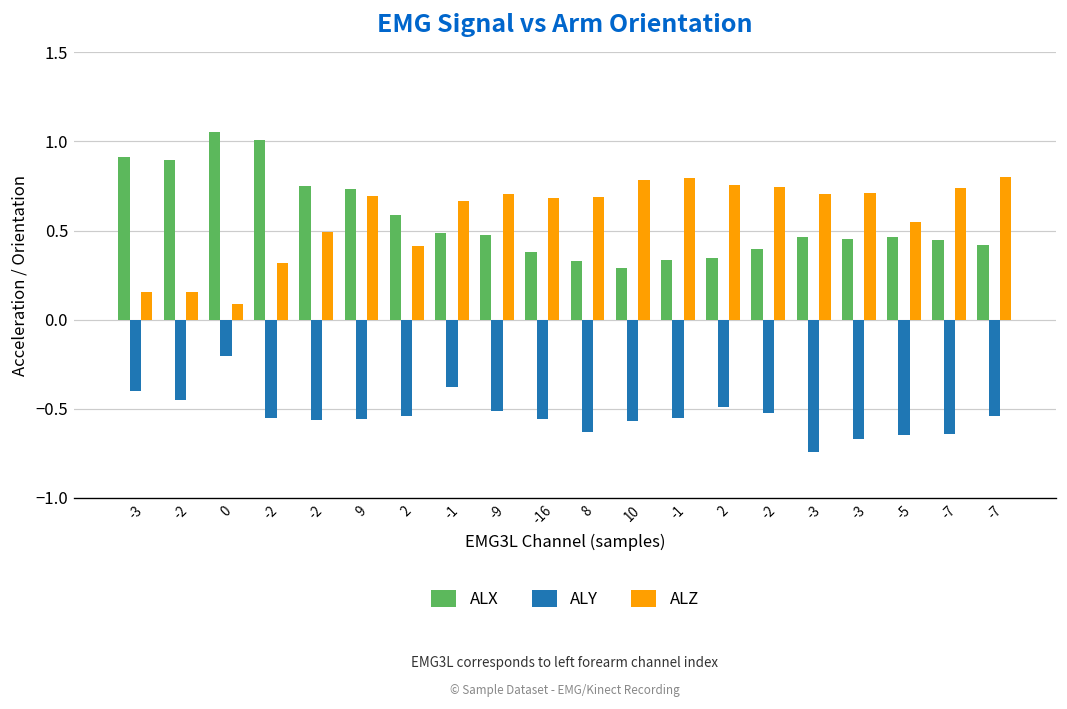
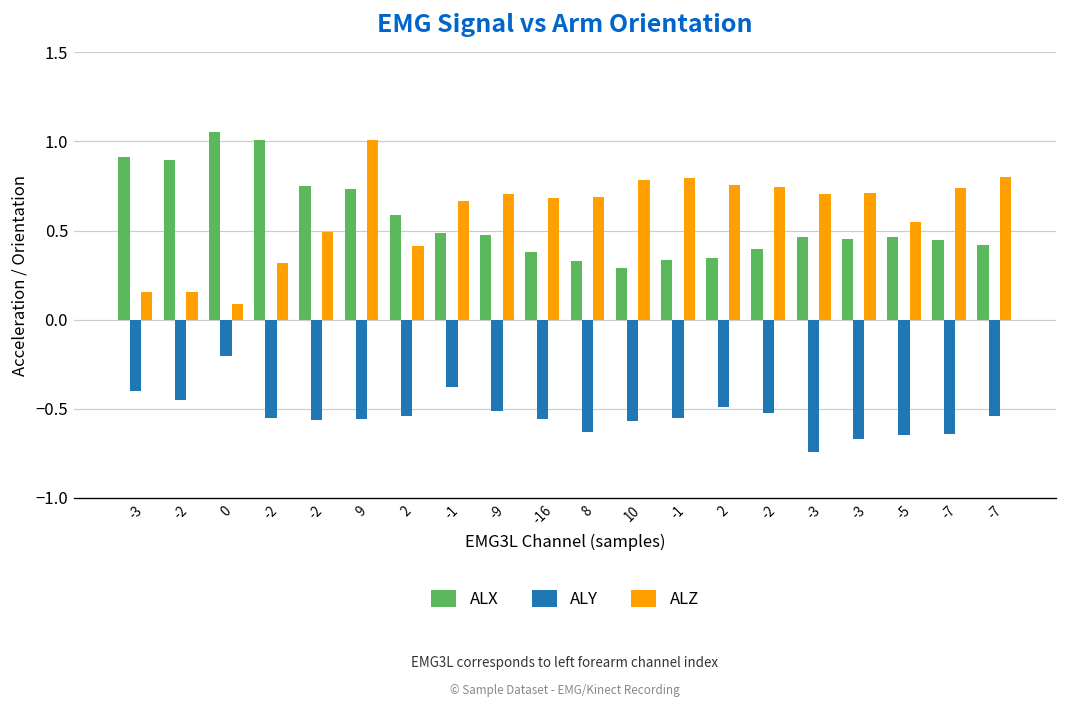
ALZ, 9: 0.69 -> 1.01
